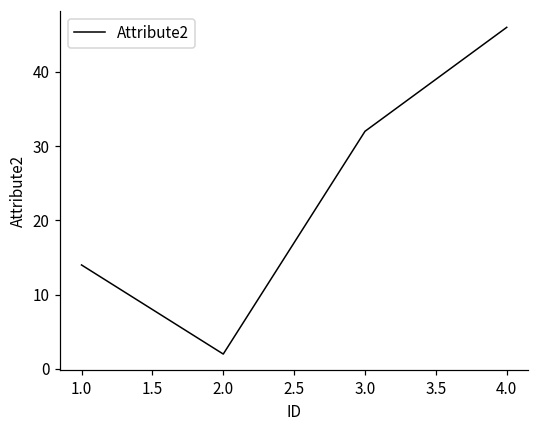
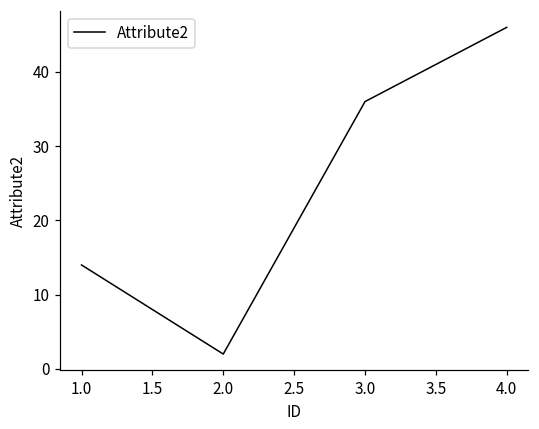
3.0: 32 -> 36
